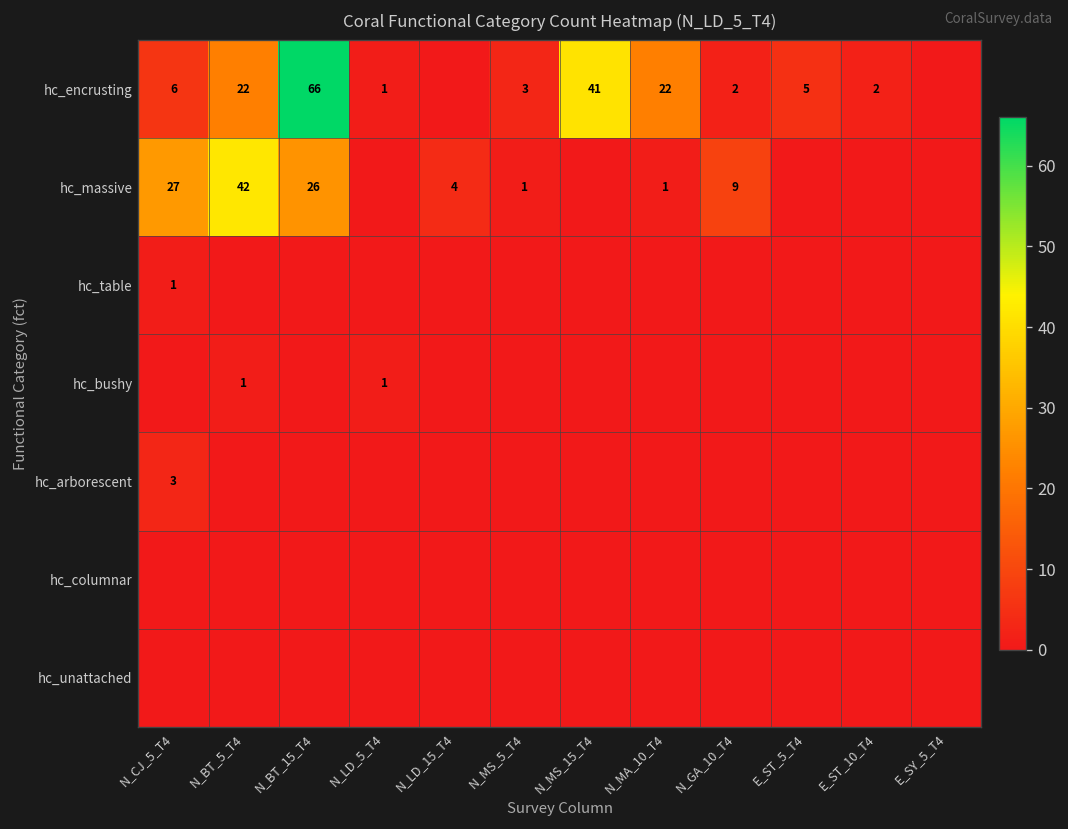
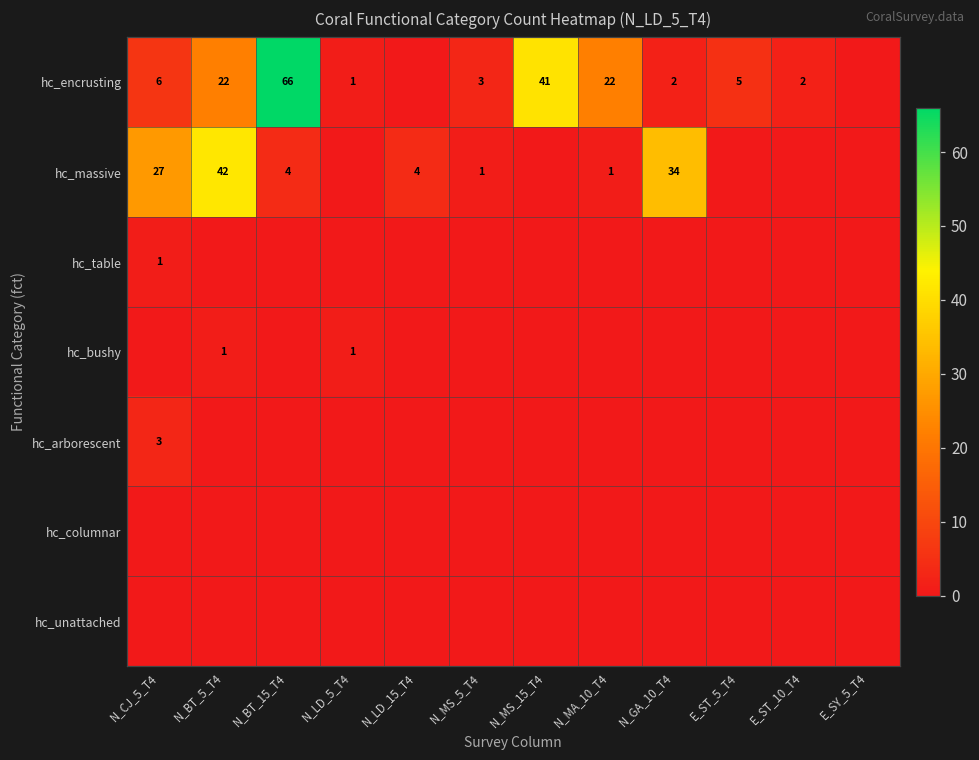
hc_massive, N_BT_15_T4: 26 -> 4
hc_massive, N_GA_10_T4: 9 -> 34
